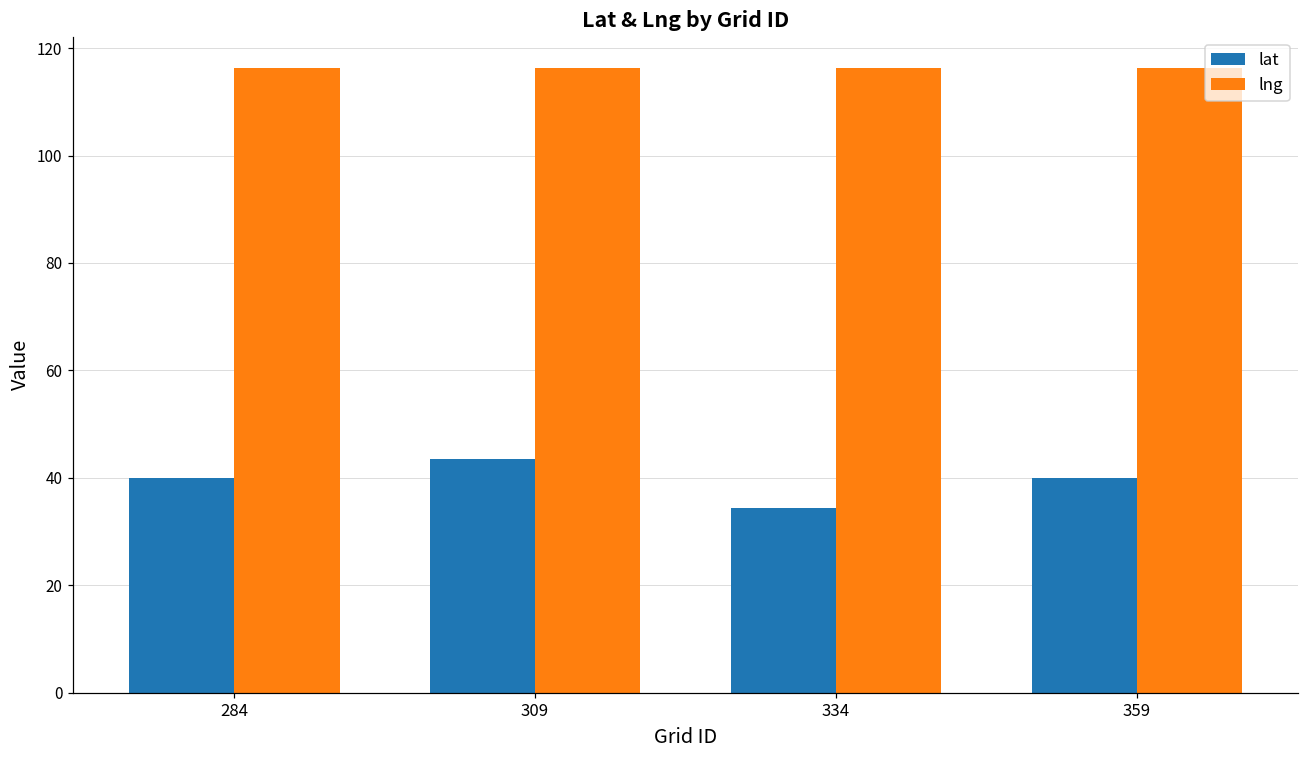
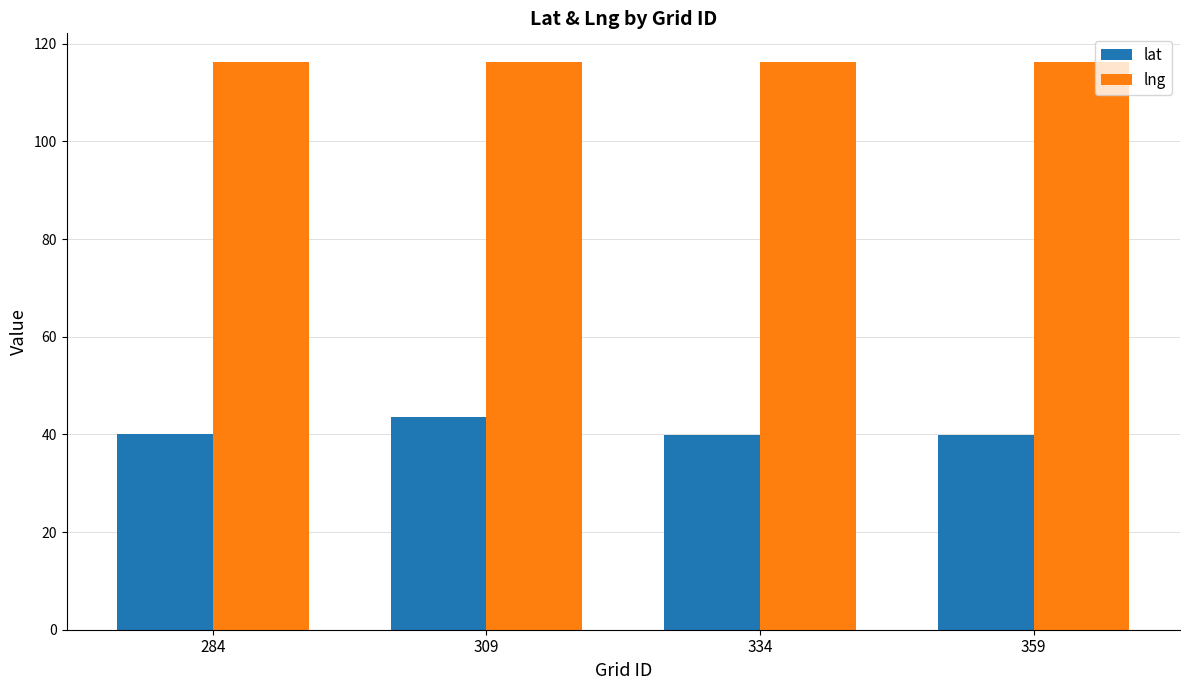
lat, 334: 34 -> 40
